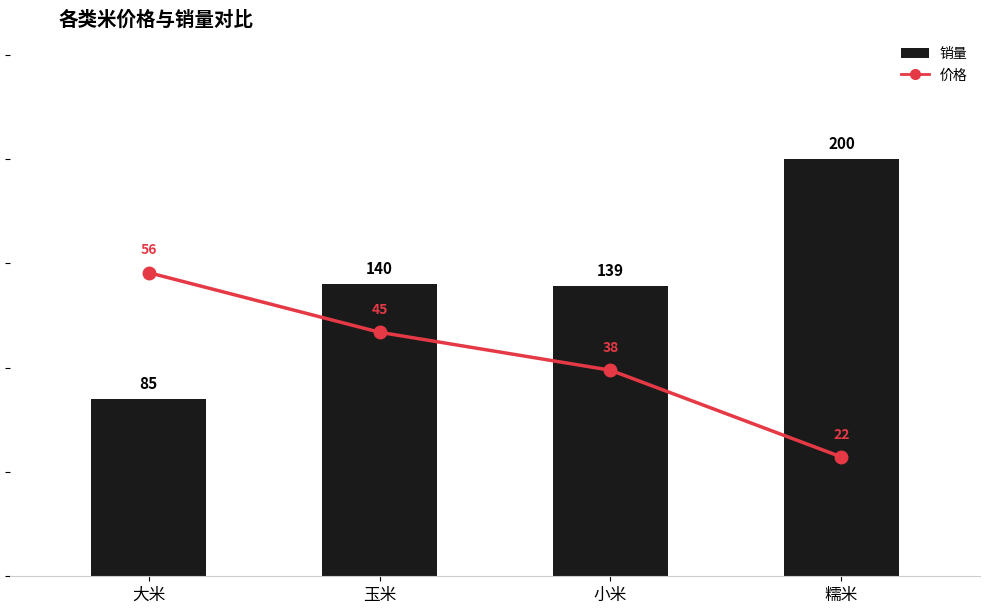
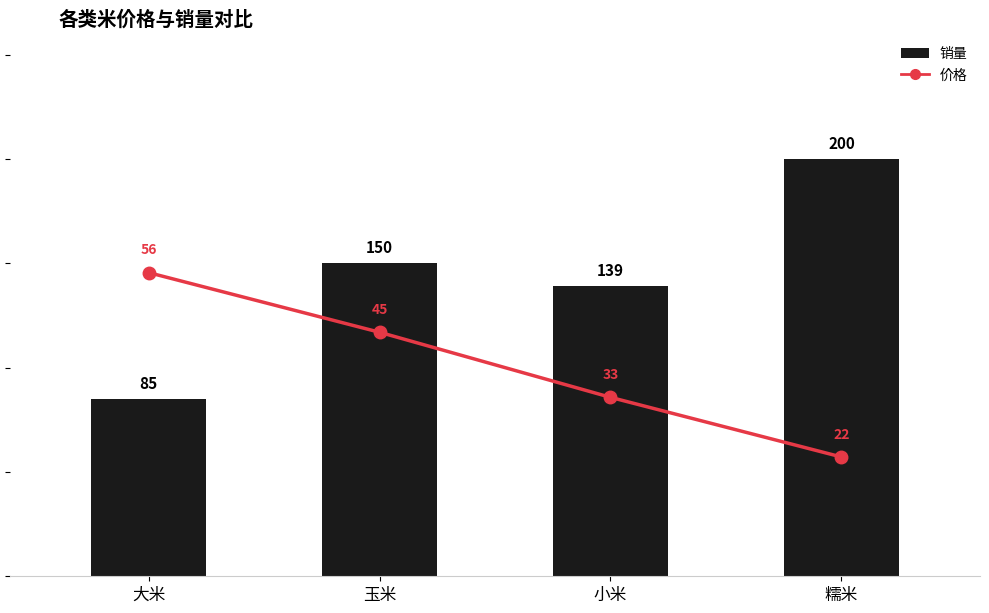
销量, 玉米: 140 -> 150
价格, 小米: 38 -> 33
